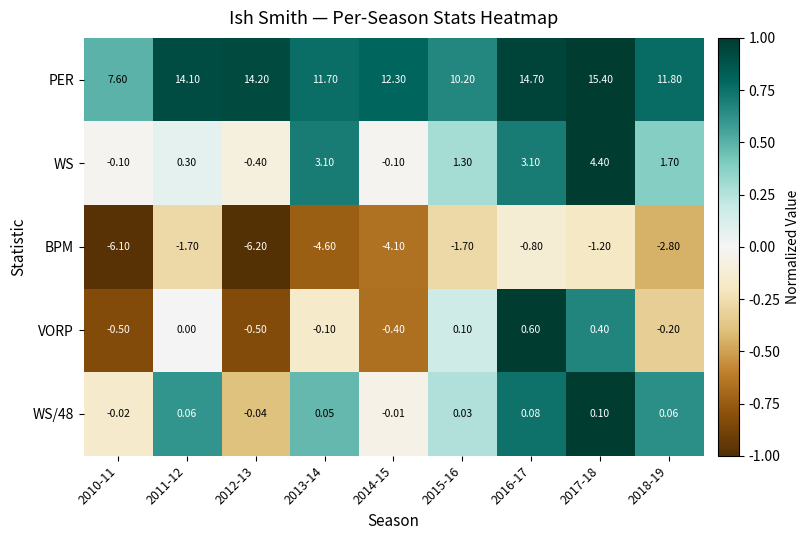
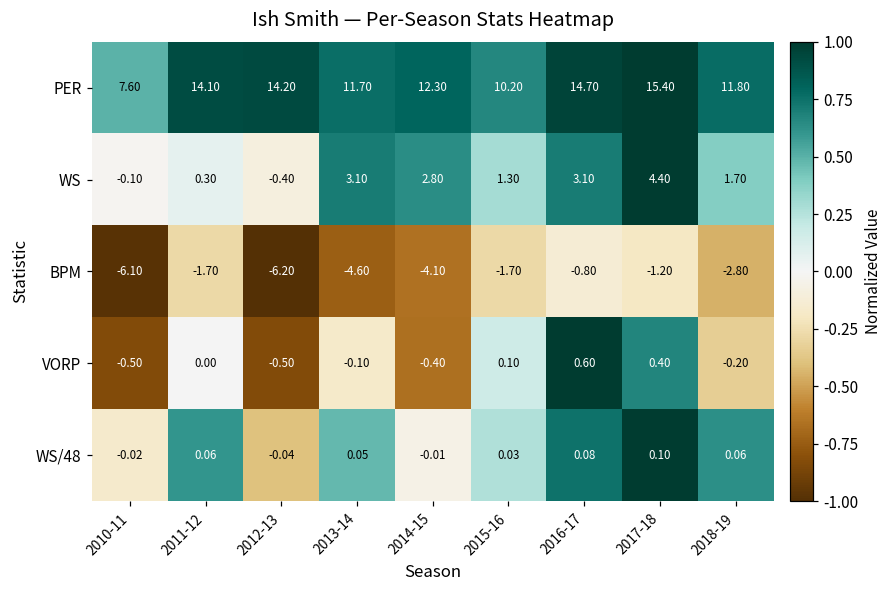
WS, 2014-15: -0.10 -> 2.80
